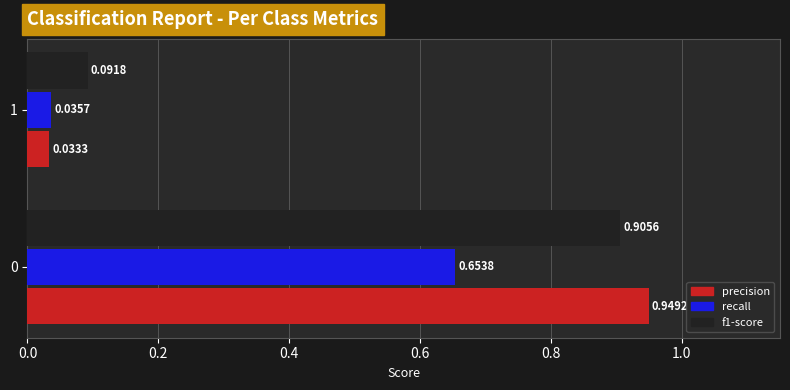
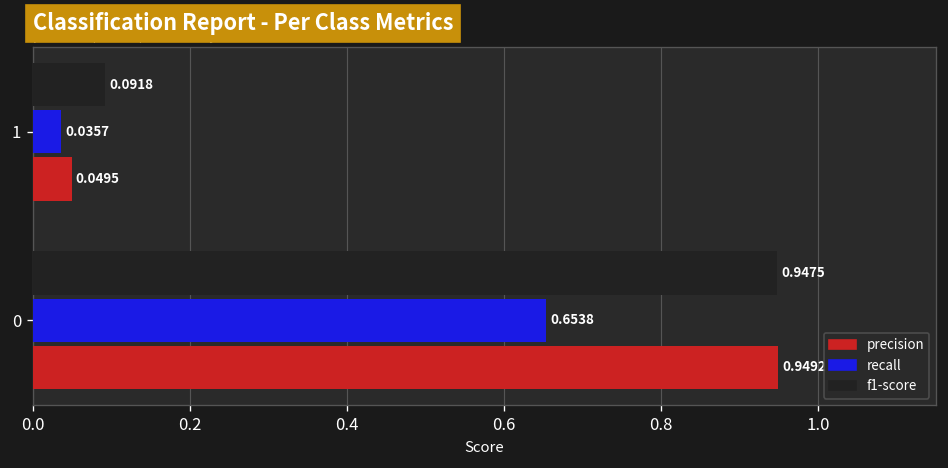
precision, 1: 0.0333 -> 0.0495
f1-score, 0: 0.9056 -> 0.9475
